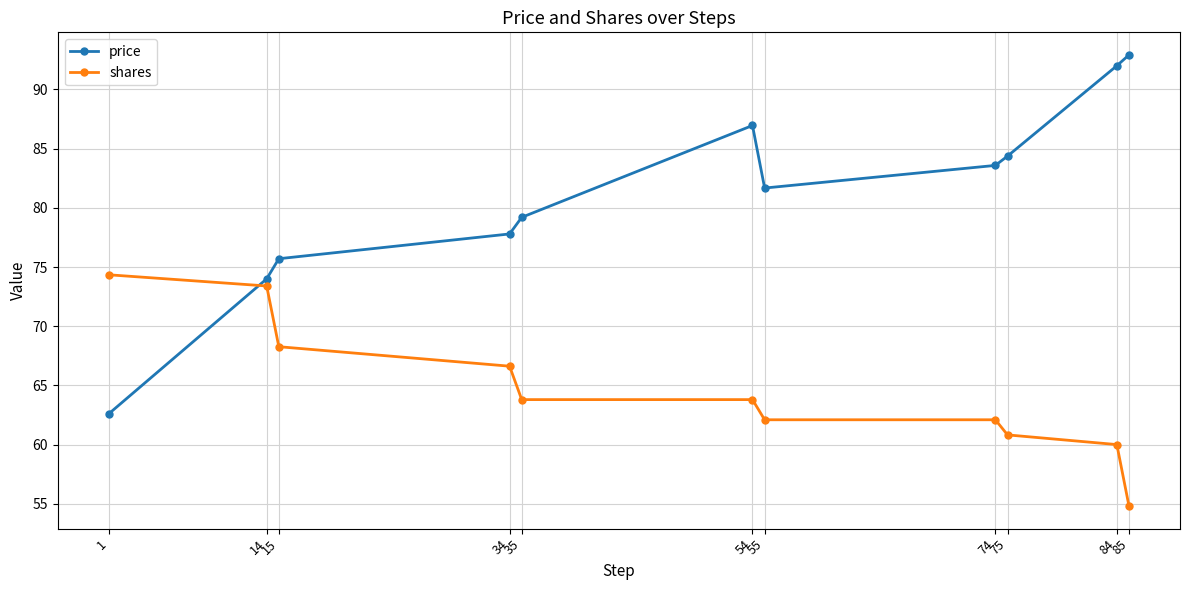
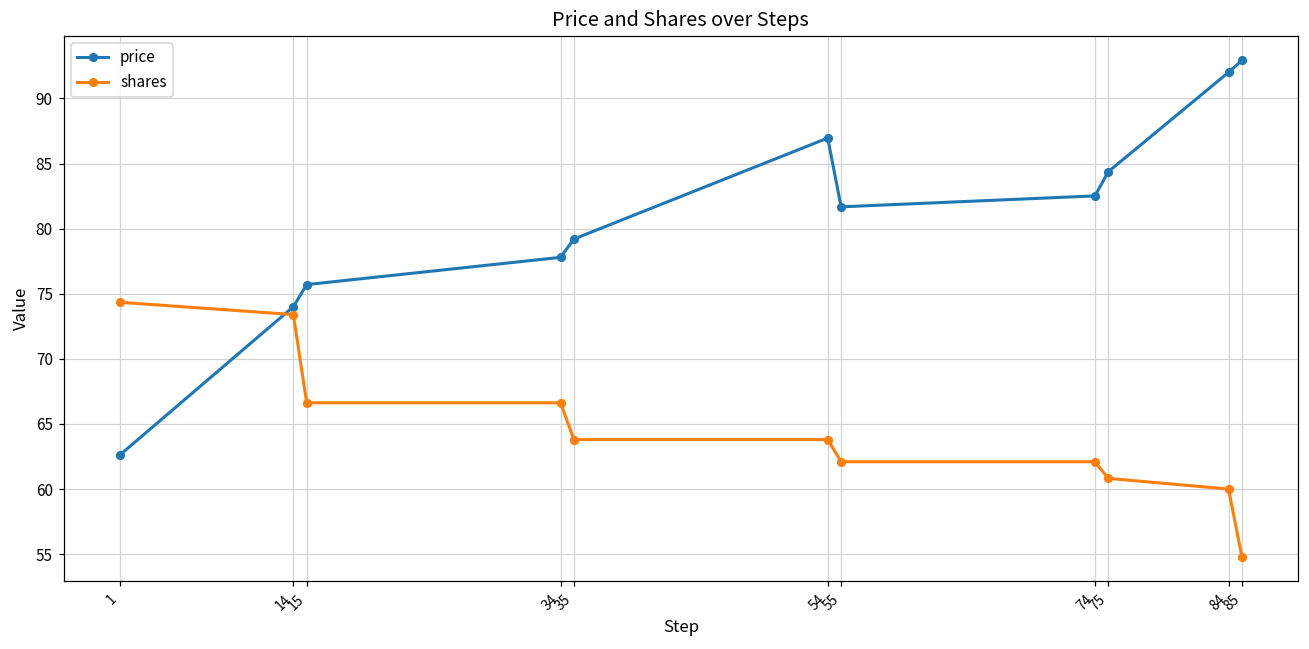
shares, 15: 68.3 -> 66.6
price, 74: 83.6 -> 82.5
